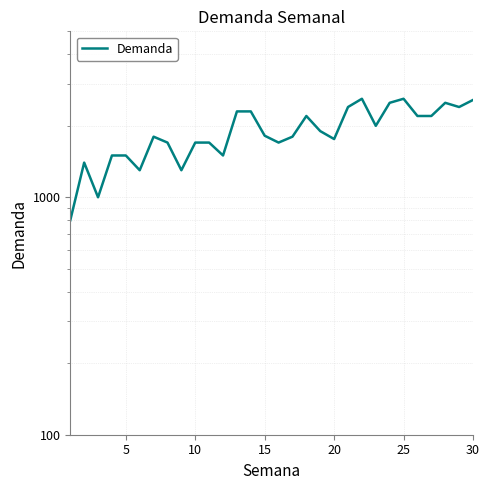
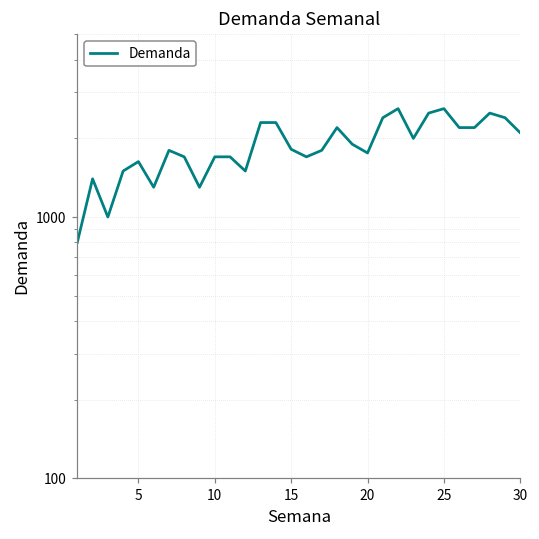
5: 1500 -> 1600
30: 2600 -> 2100
